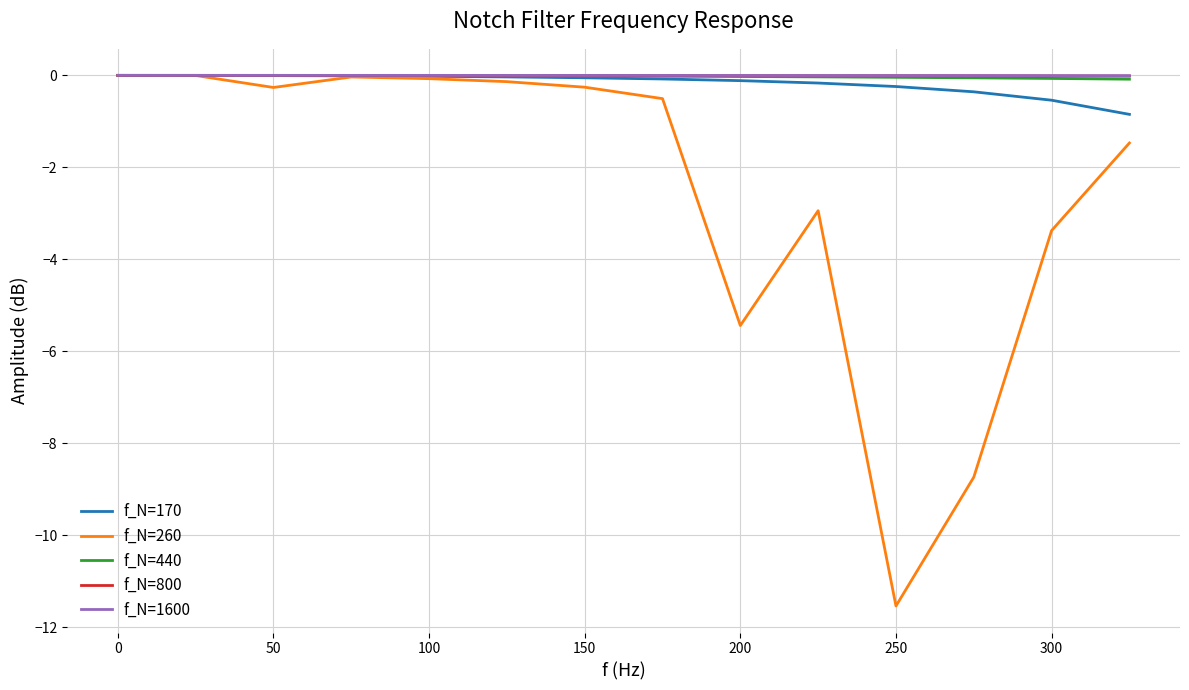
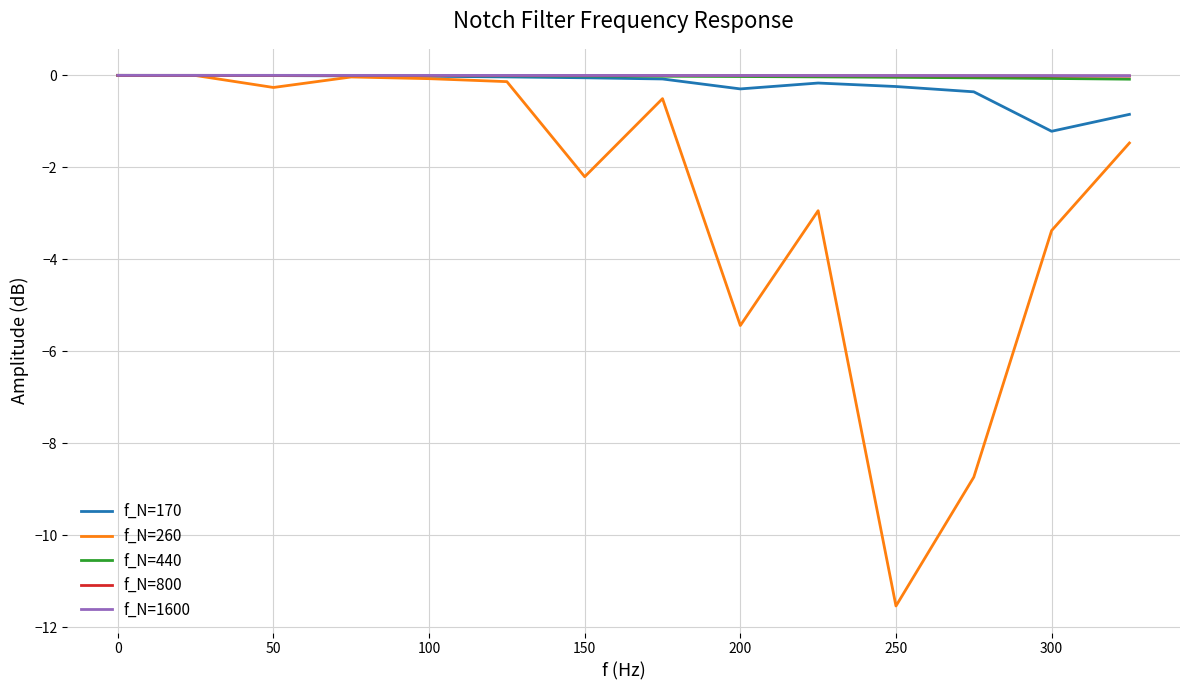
f_N=260, 150: -0.3 -> -2.2
f_N=170, 200: -0.1 -> -0.3
f_N=170, 300: -0.5 -> -1.2
